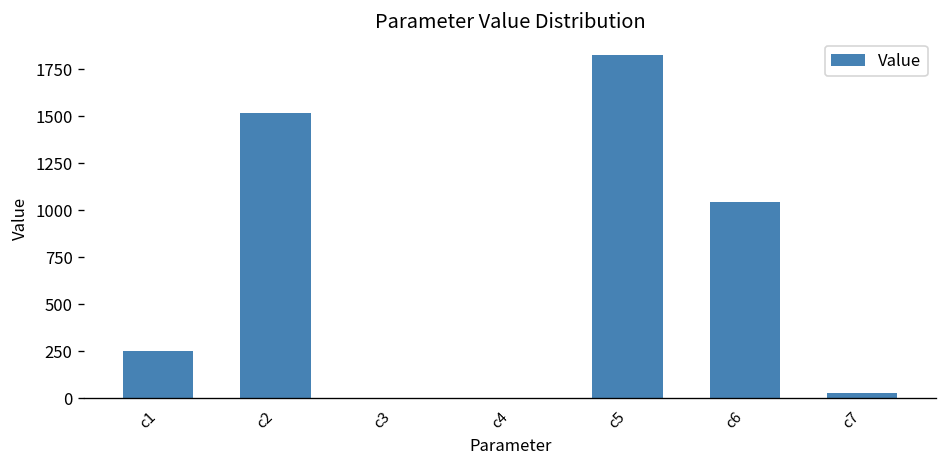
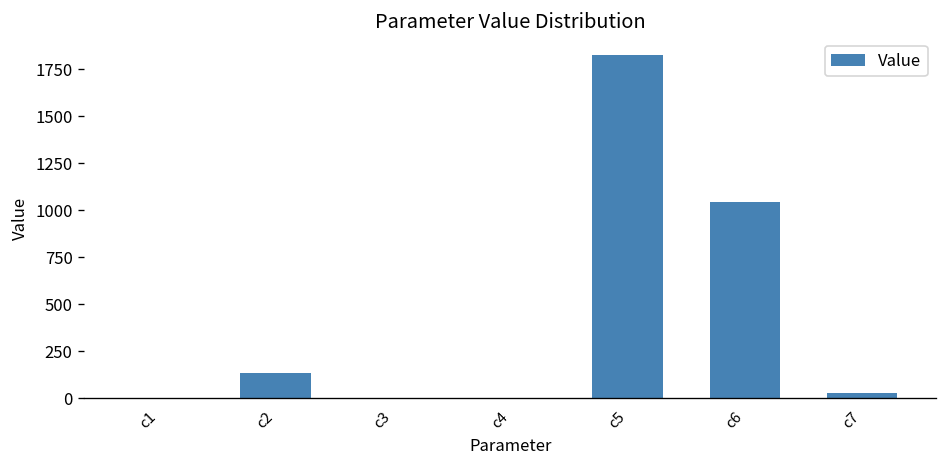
c1: 250 -> 0
c2: 1520 -> 140
